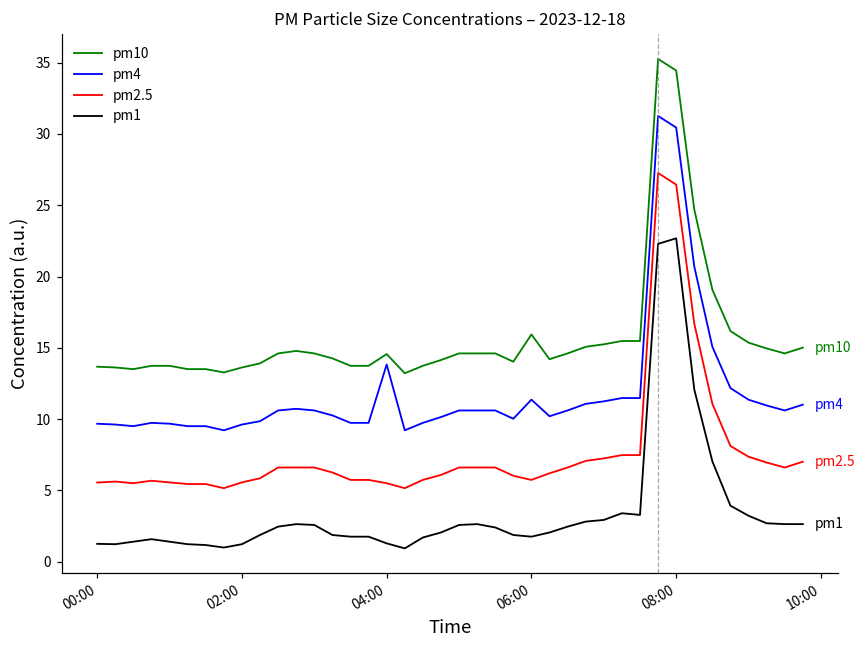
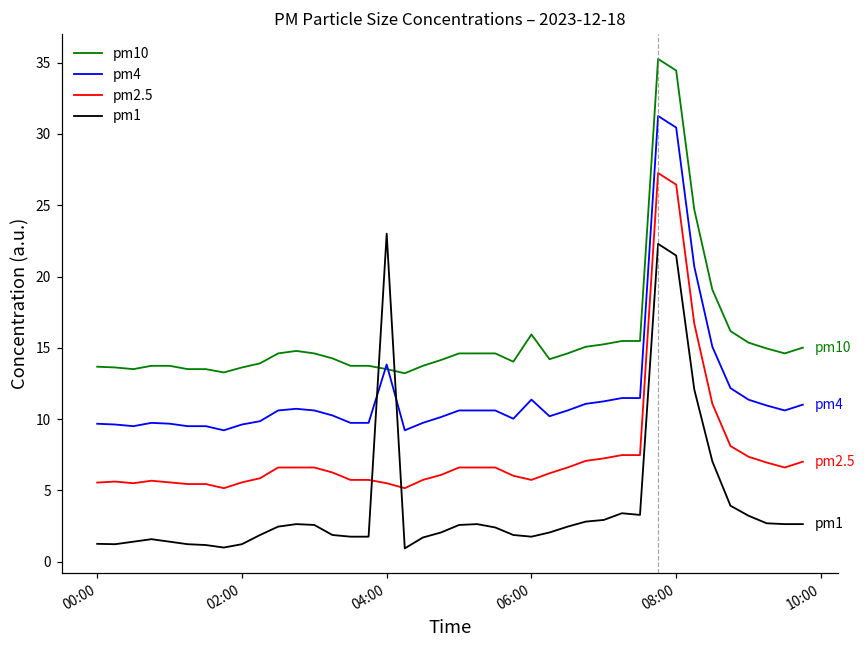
pm10, 04:00: 14.6 -> 13.5
pm1, 04:00: 1.3 -> 23.0
pm1, 08:00: 22.7 -> 21.5
